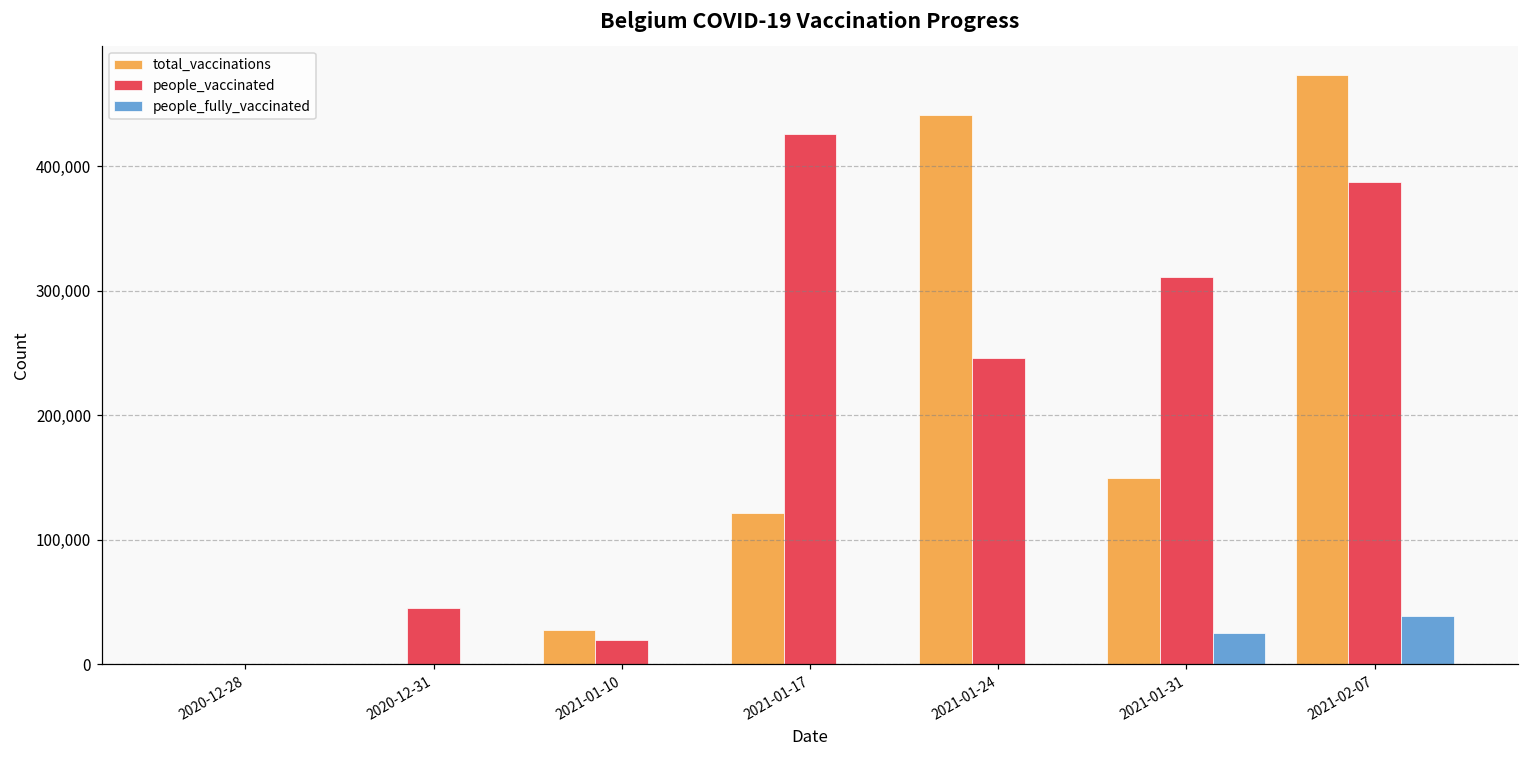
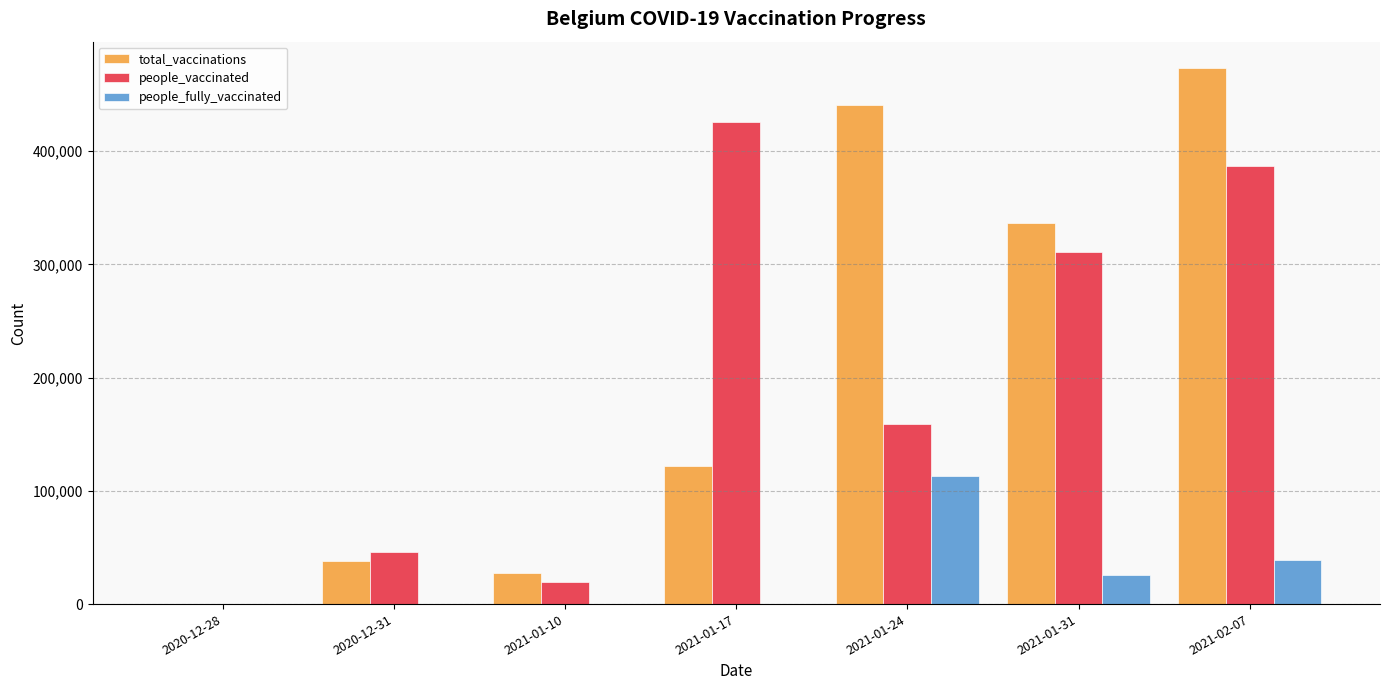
total_vaccinations, 2020-12-31: 1,000 -> 38,000
people_vaccinated, 2021-01-24: 246,000 -> 159,000
people_fully_vaccinated, 2021-01-24: 1,000 -> 113,000
total_vaccinations, 2021-01-31: 149,000 -> 336,000
